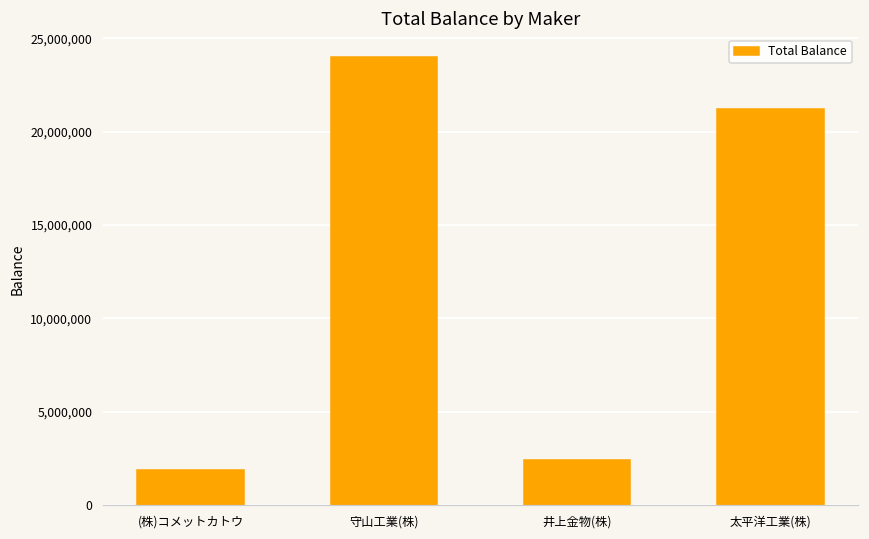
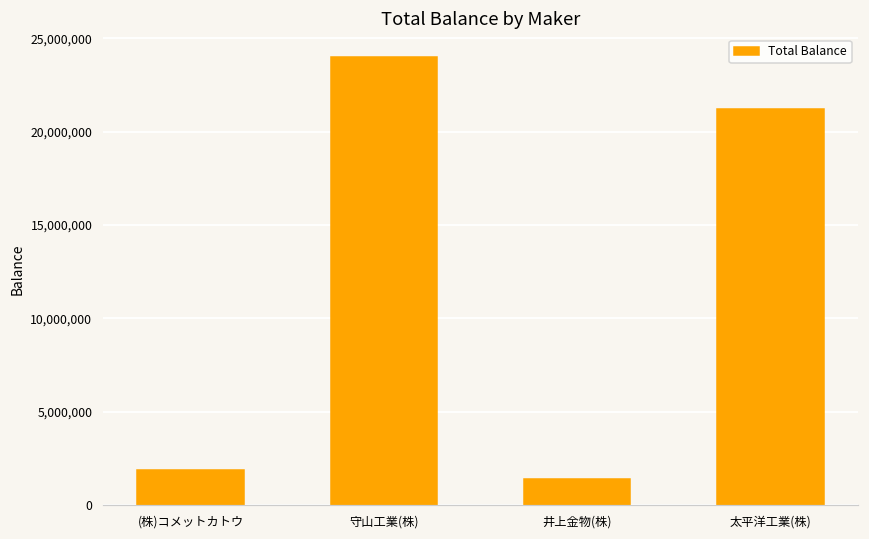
井上金物(株): 2,400,000 -> 1,400,000
